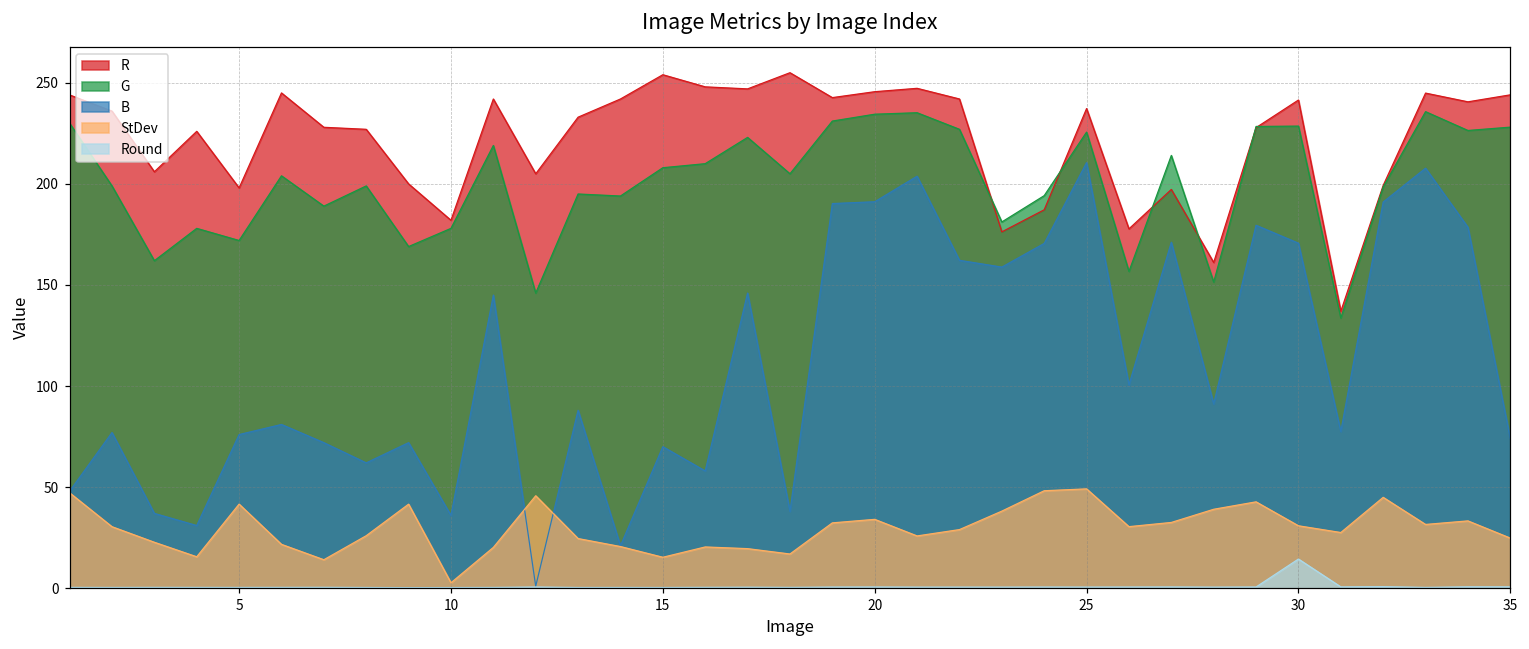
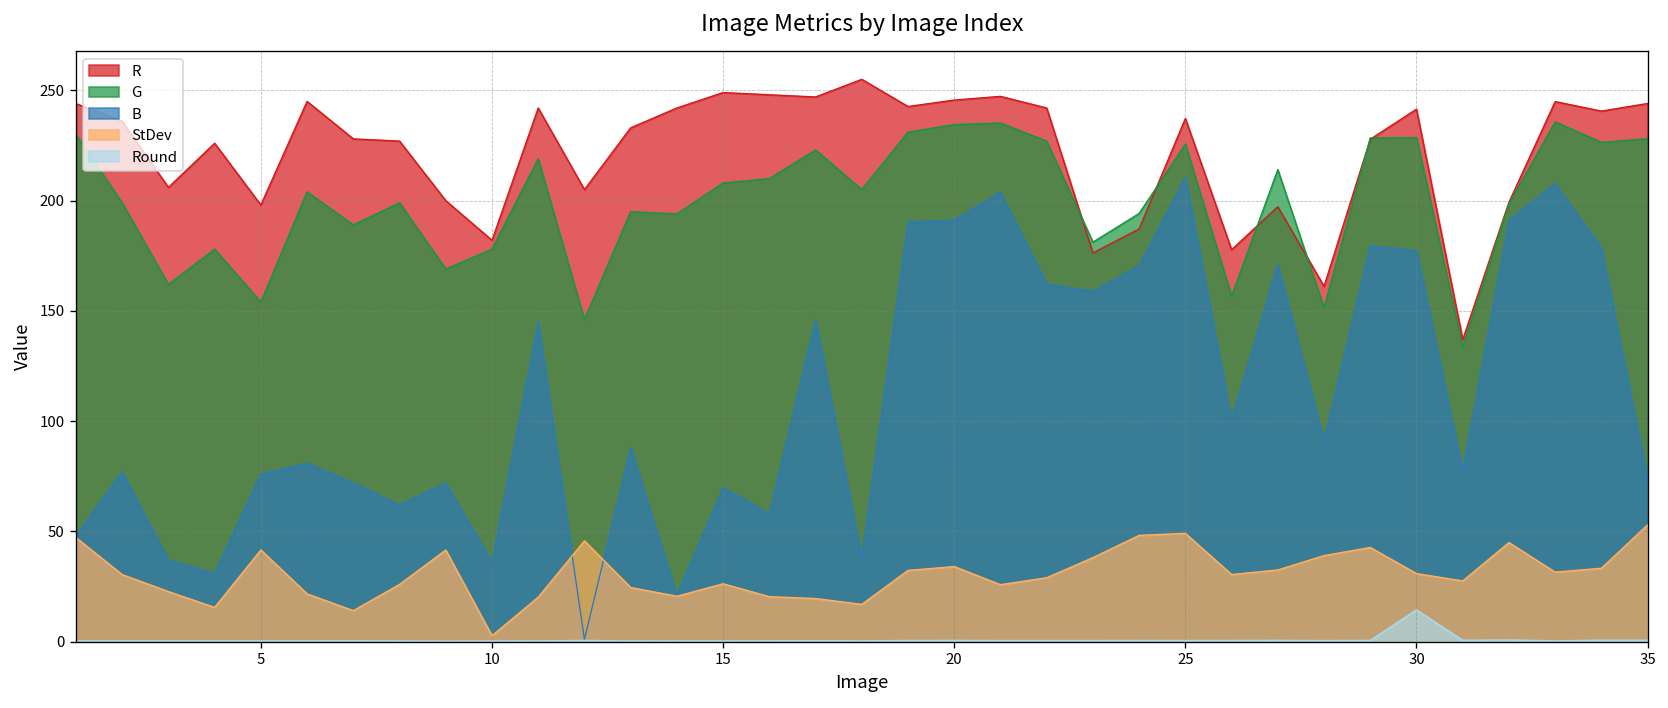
G, 5: 172 -> 154
R, 15: 254 -> 249
StDev, 15: 15 -> 26
B, 30: 171 -> 177
StDev, 35: 25 -> 53
